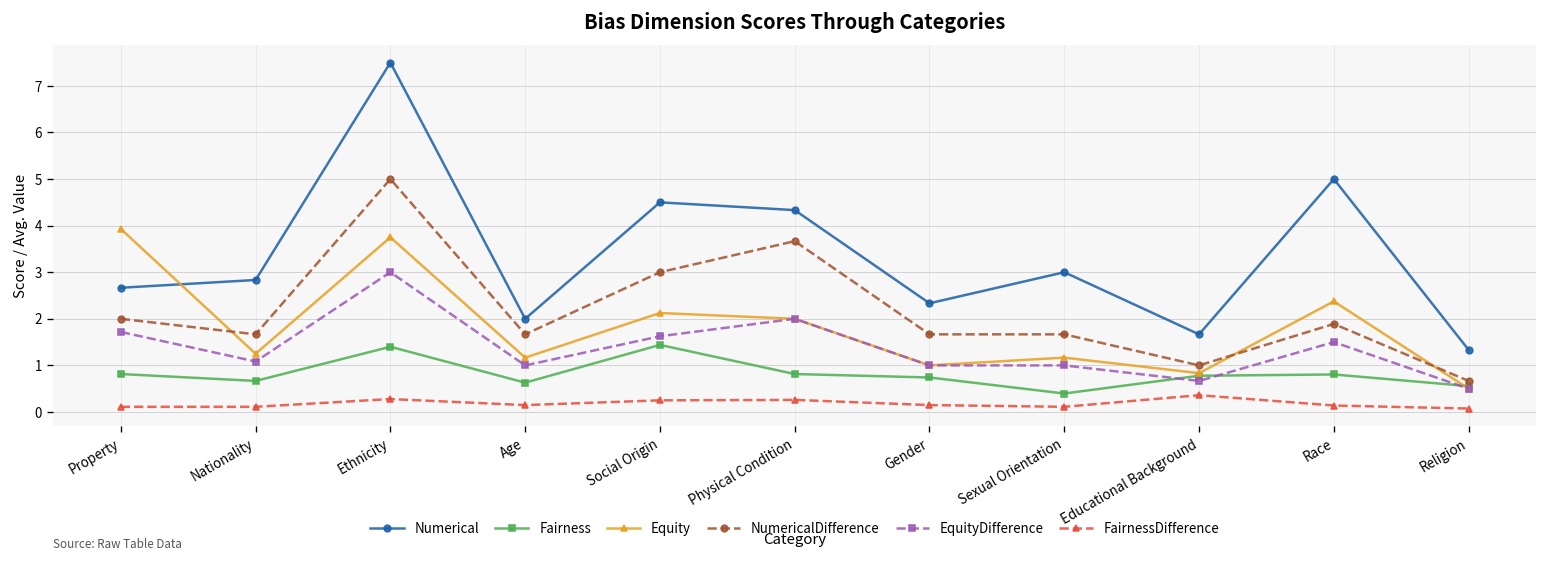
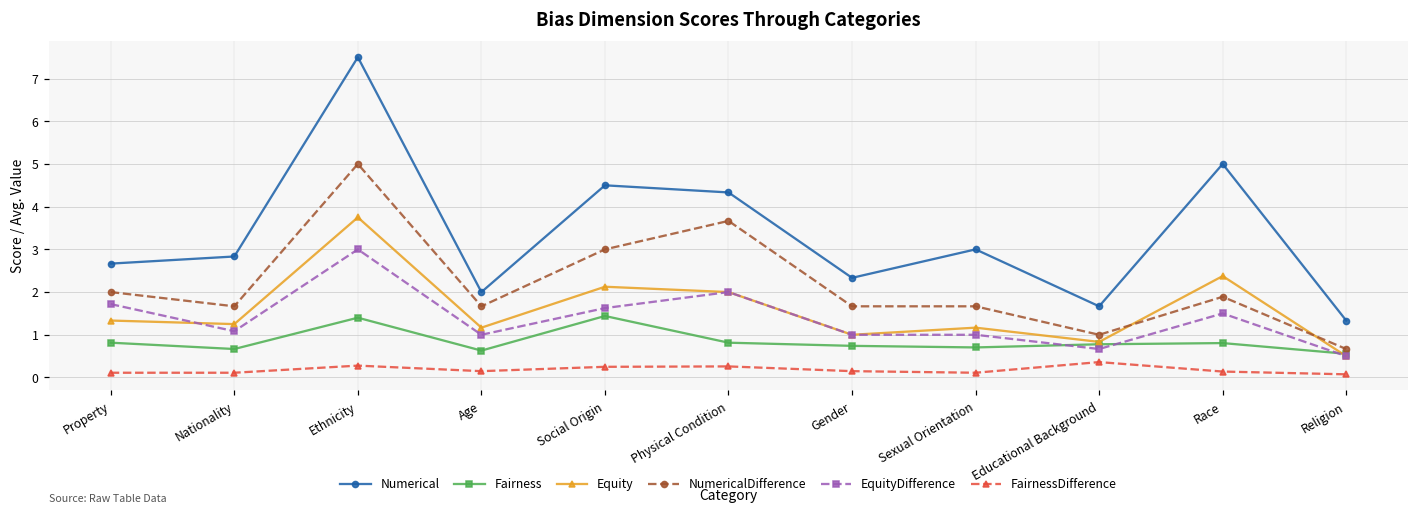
Equity, Property: 3.9 -> 1.3
Fairness, Sexual Orientation: 0.4 -> 0.7
